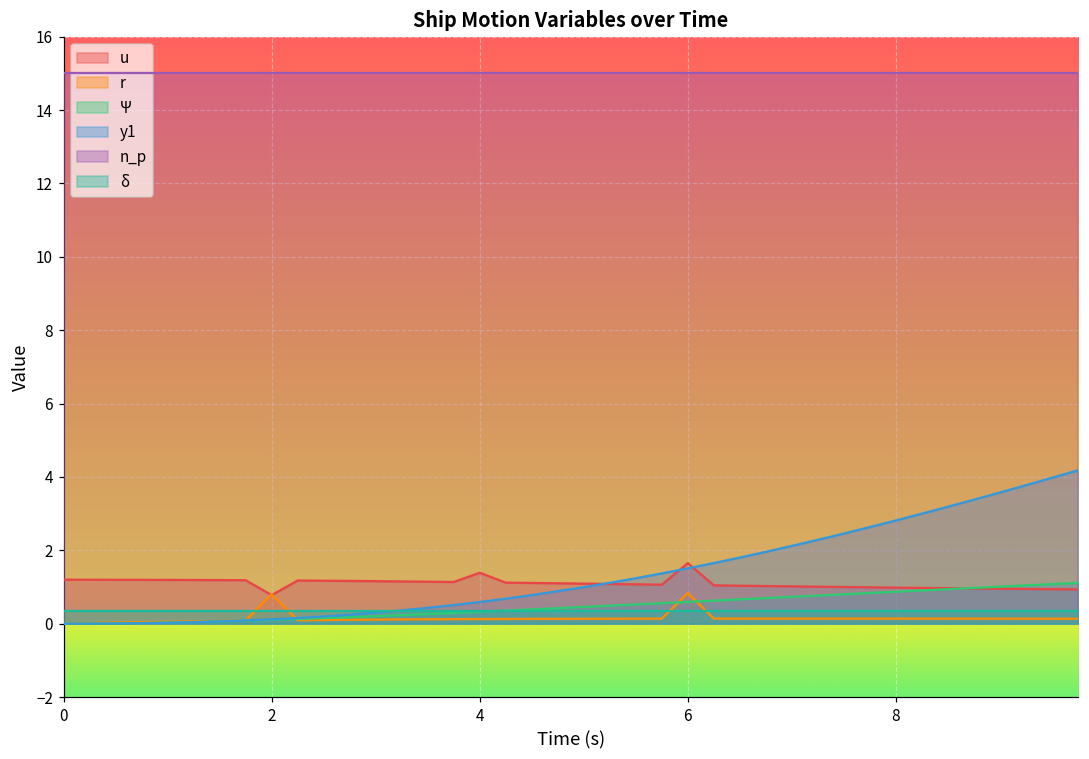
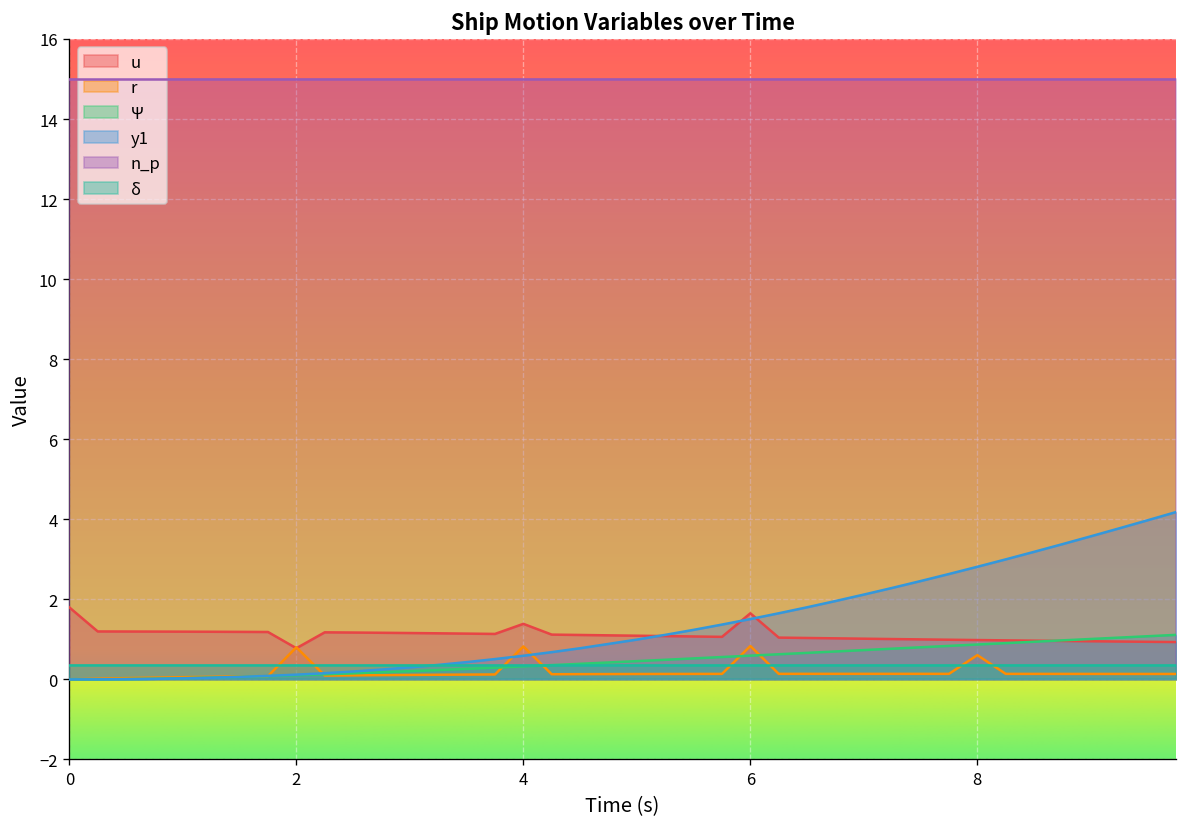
u, 0: 1.2 -> 1.8
r, 4: 0.1 -> 0.8
r, 8: 0.1 -> 0.6
